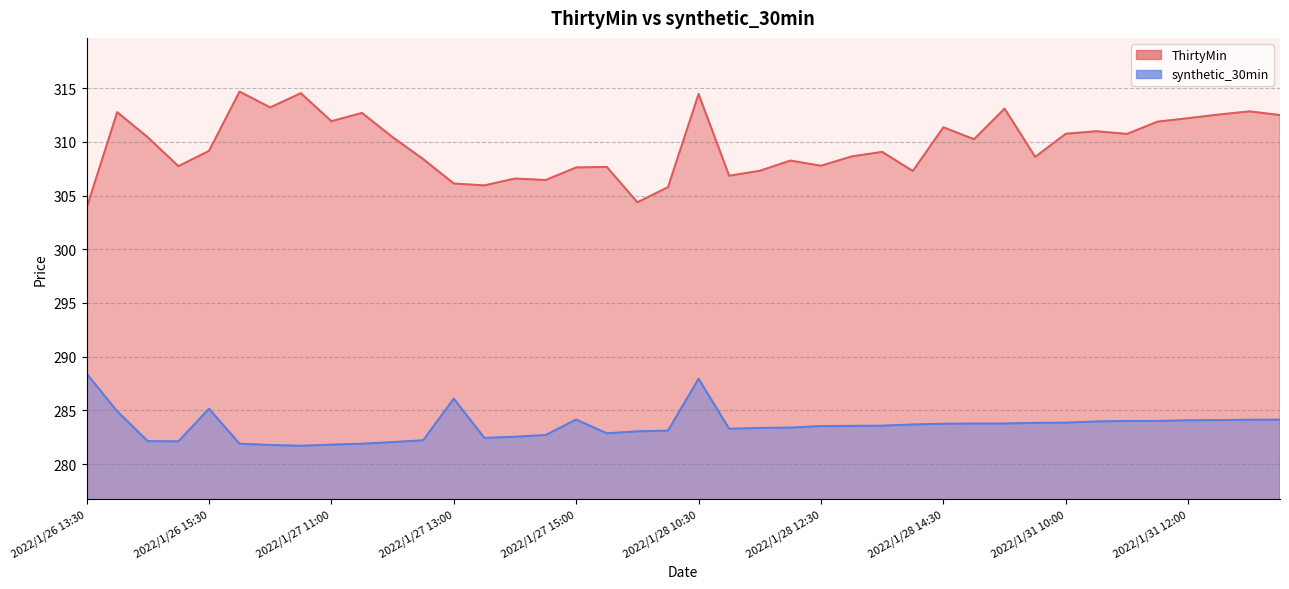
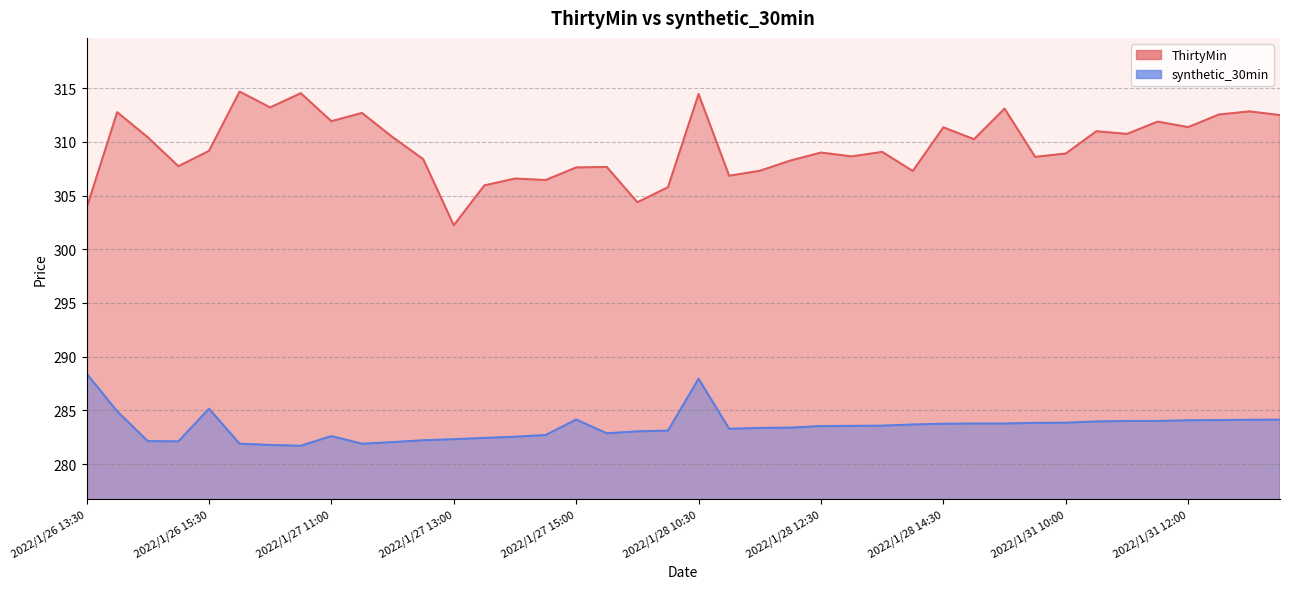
synthetic_30min, 2022/1/27 11:00: 281.8 -> 282.6
ThirtyMin, 2022/1/27 13:00: 306.1 -> 302.2
synthetic_30min, 2022/1/27 13:00: 286.1 -> 282.3
ThirtyMin, 2022/1/28 12:30: 307.8 -> 309.0
ThirtyMin, 2022/1/31 10:00: 310.8 -> 308.9
ThirtyMin, 2022/1/31 12:00: 312.2 -> 311.4
